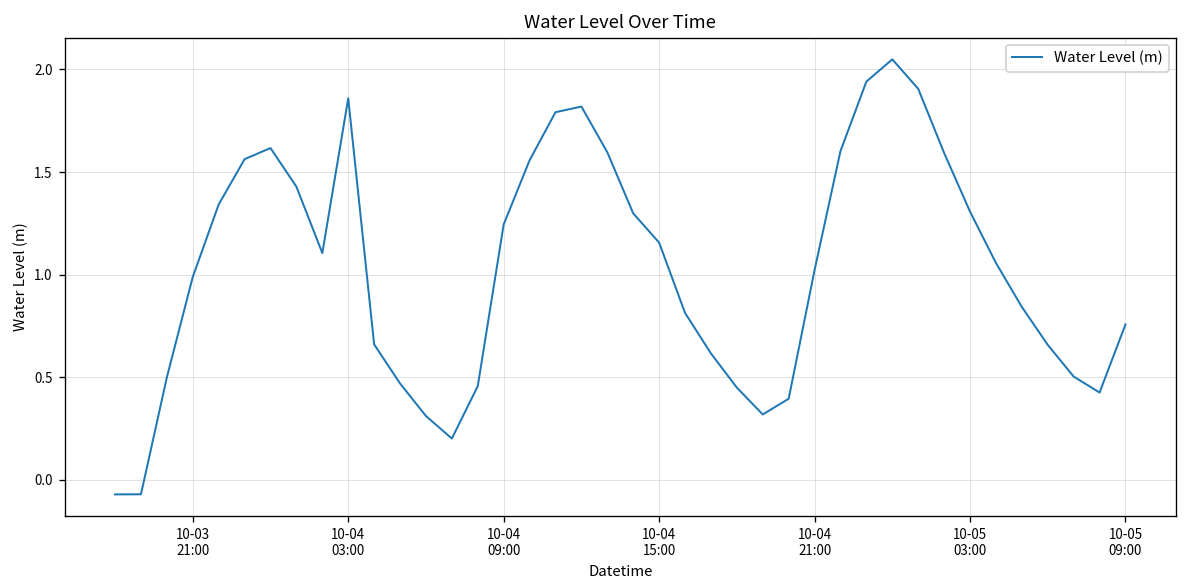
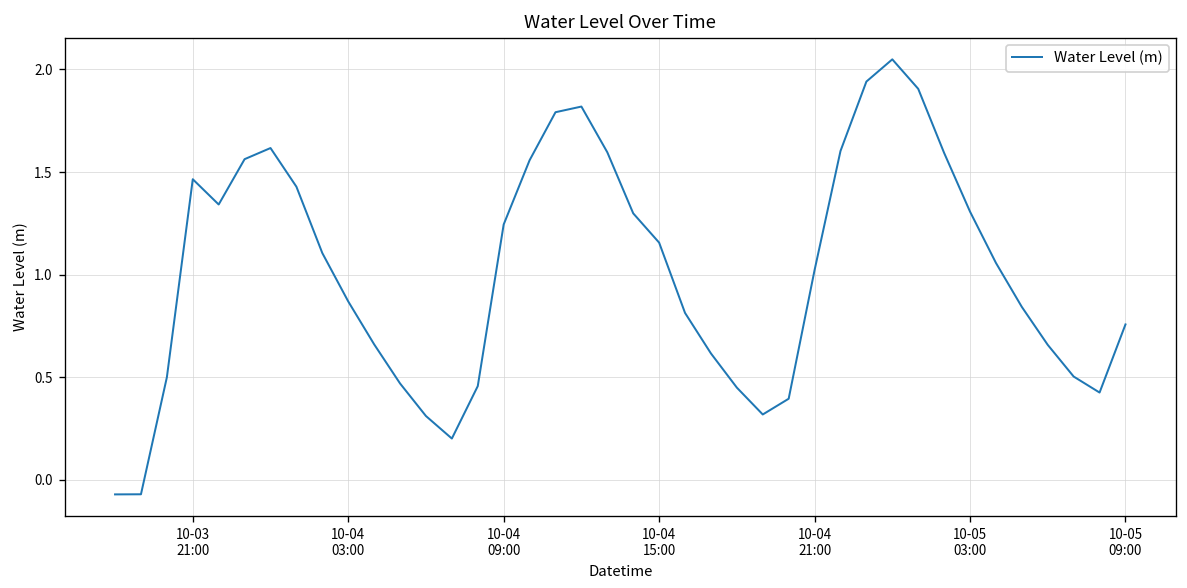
10-03 21:00: 0.99 -> 1.46
10-04 03:00: 1.86 -> 0.87
